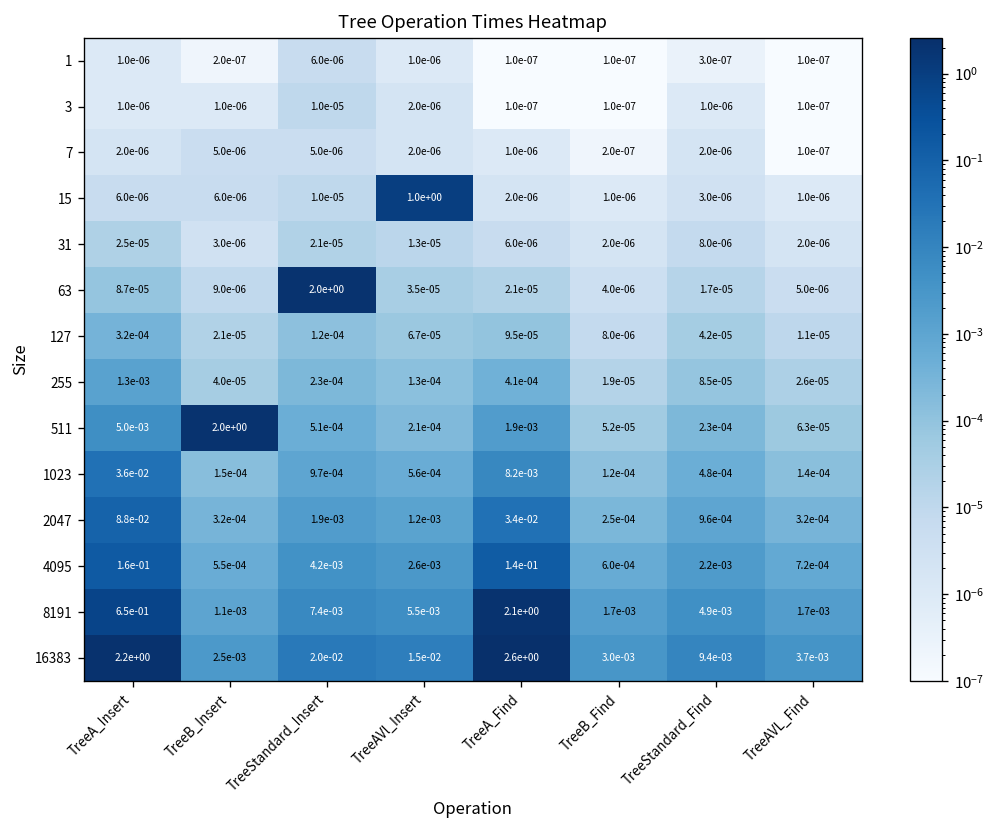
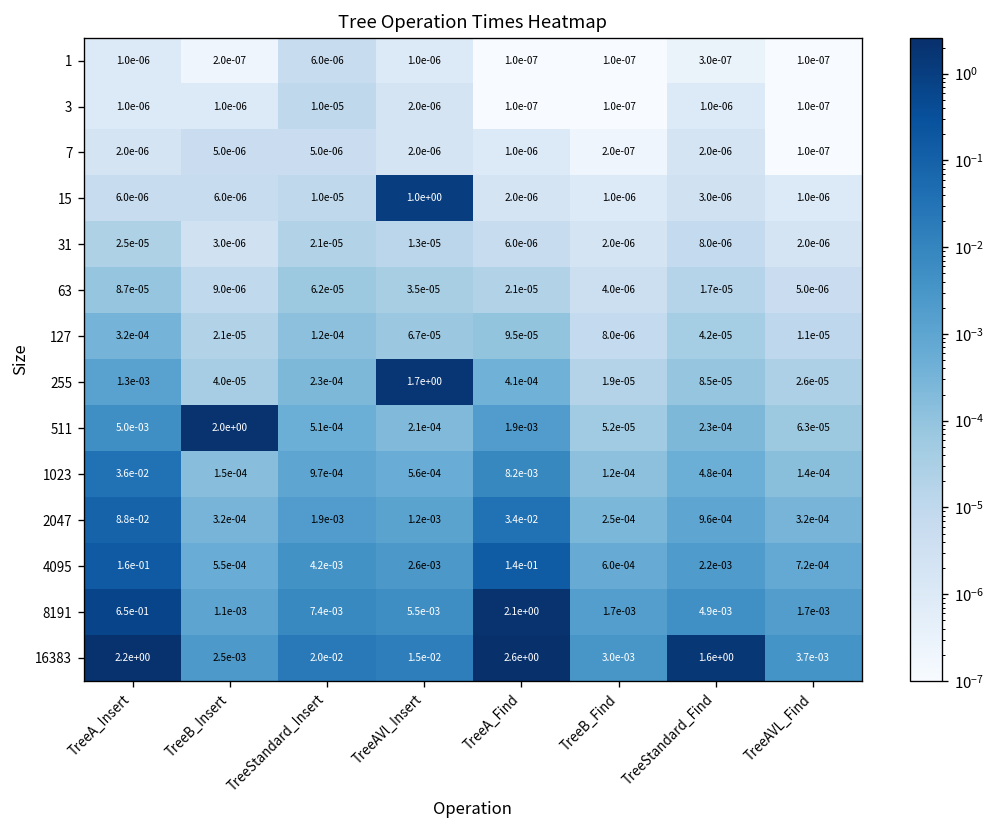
63, TreeStandard_Insert: 2.0e+00 -> 6.2e-05
255, TreeAVl_Insert: 1.3e-04 -> 1.7e+00
16383, TreeStandard_Find: 9.4e-03 -> 1.6e+00
